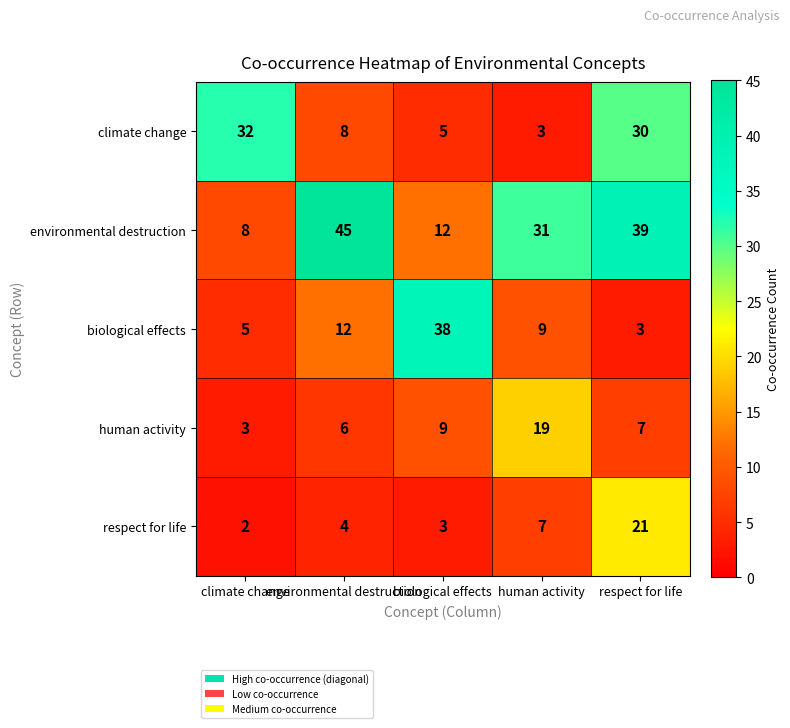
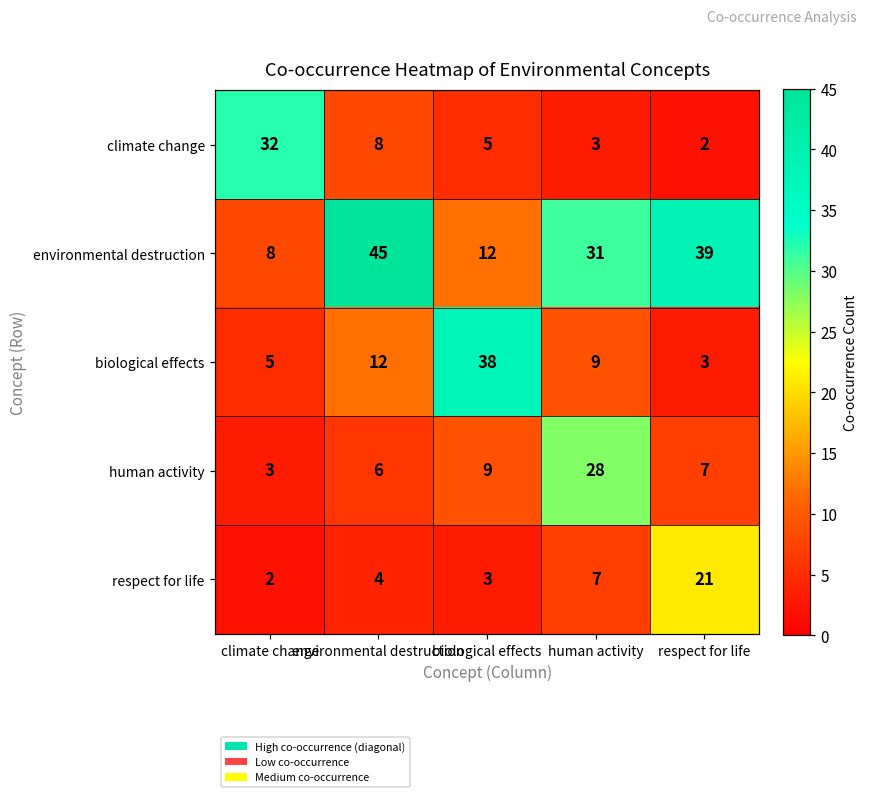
climate change, respect for life: 30 -> 2
human activity, human activity: 19 -> 28
